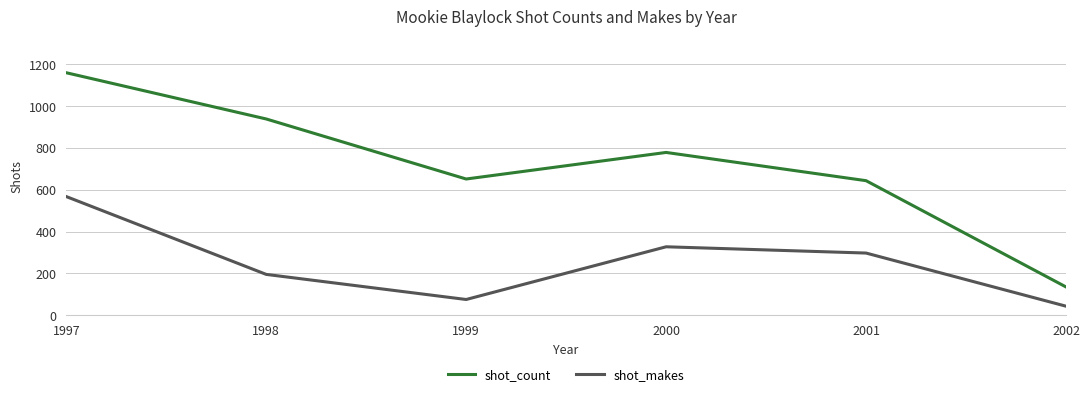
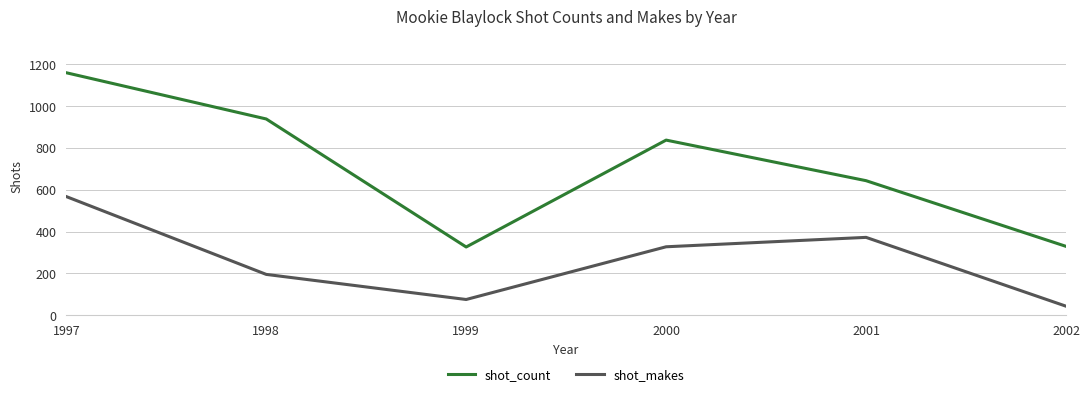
shot_count, 1999: 650 -> 330
shot_count, 2000: 780 -> 840
shot_makes, 2001: 300 -> 370
shot_count, 2002: 140 -> 330
